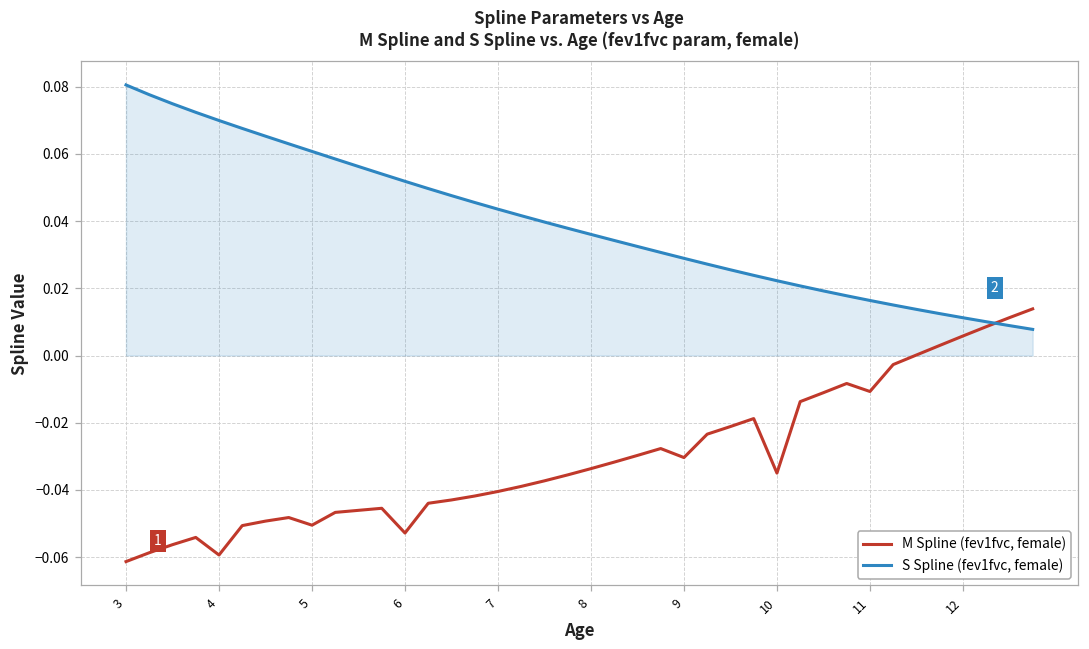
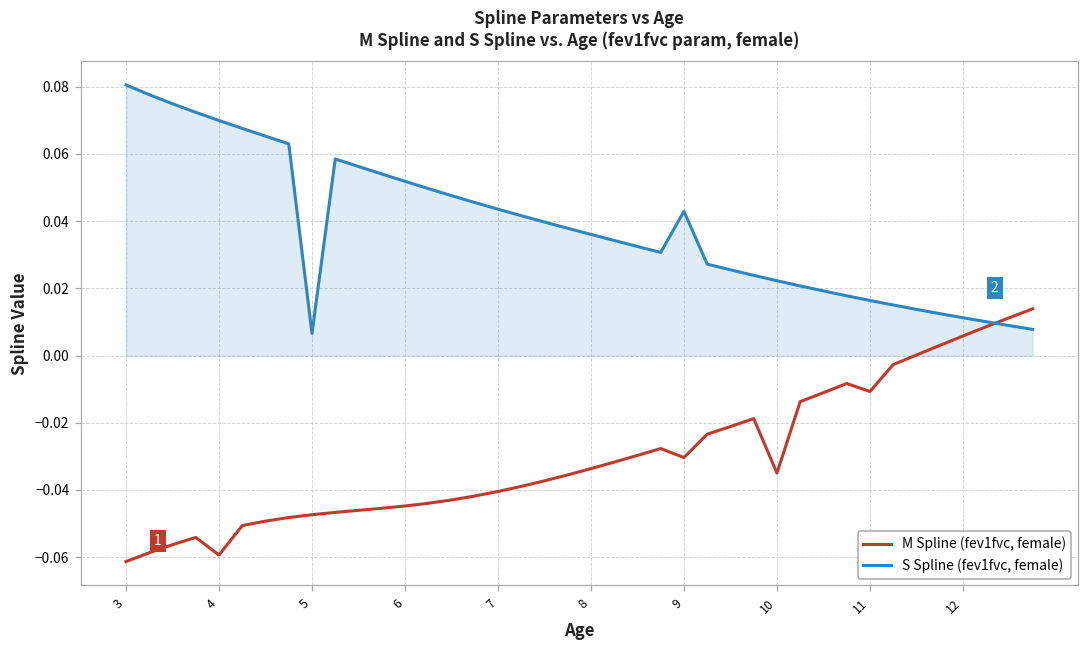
M Spline (fev1fvc, female), 5: -0.050 -> -0.047
S Spline (fev1fvc, female), 5: 0.061 -> 0.007
M Spline (fev1fvc, female), 6: -0.053 -> -0.045
S Spline (fev1fvc, female), 9: 0.029 -> 0.043
